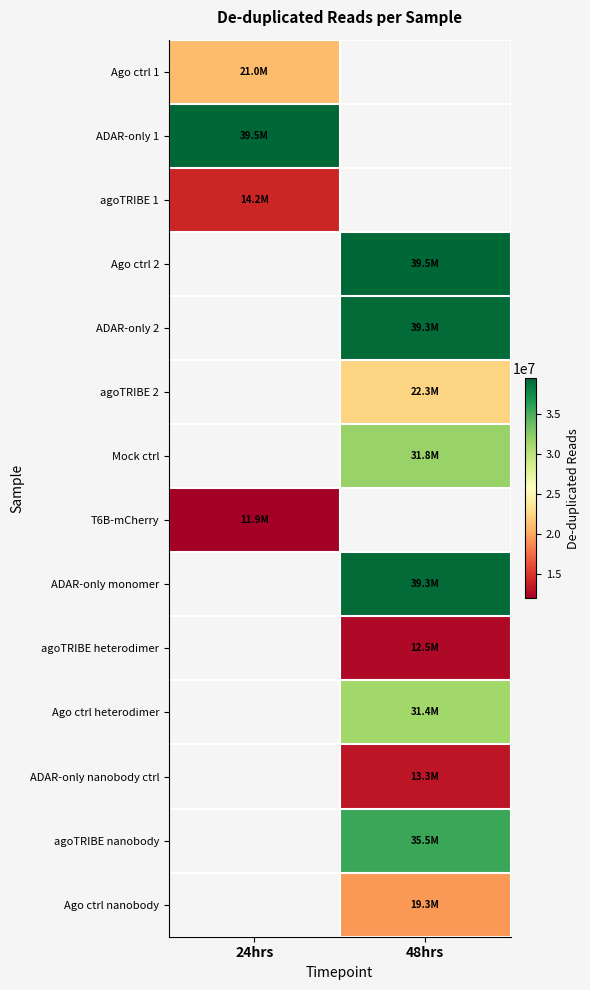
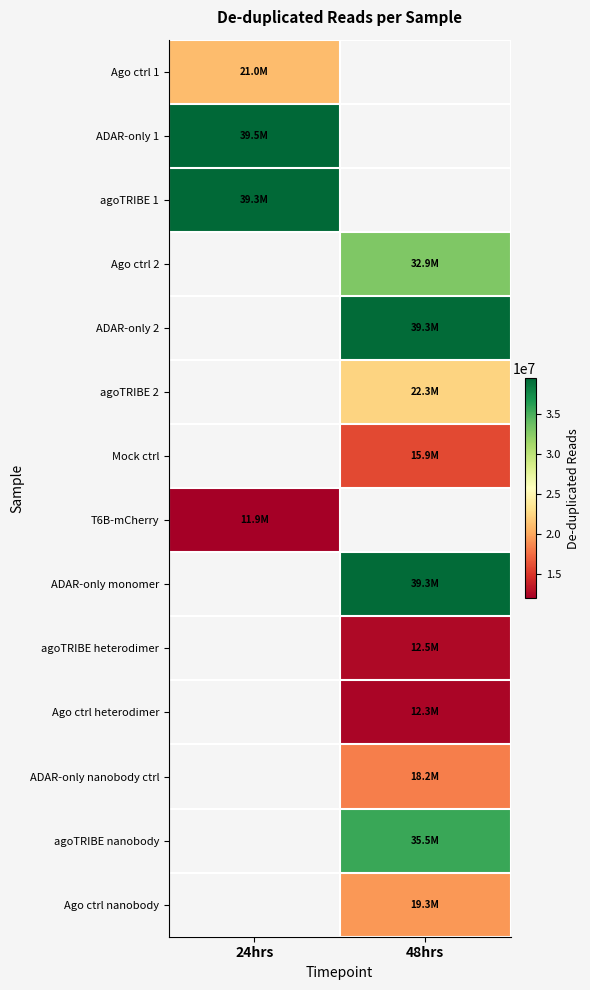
agoTRIBE 1, 24hrs: 14.2M -> 39.3M
Ago ctrl 2, 48hrs: 39.5M -> 32.9M
Mock ctrl, 48hrs: 31.8M -> 15.9M
Ago ctrl heterodimer, 48hrs: 31.4M -> 12.3M
ADAR-only nanobody ctrl, 48hrs: 13.3M -> 18.2M
